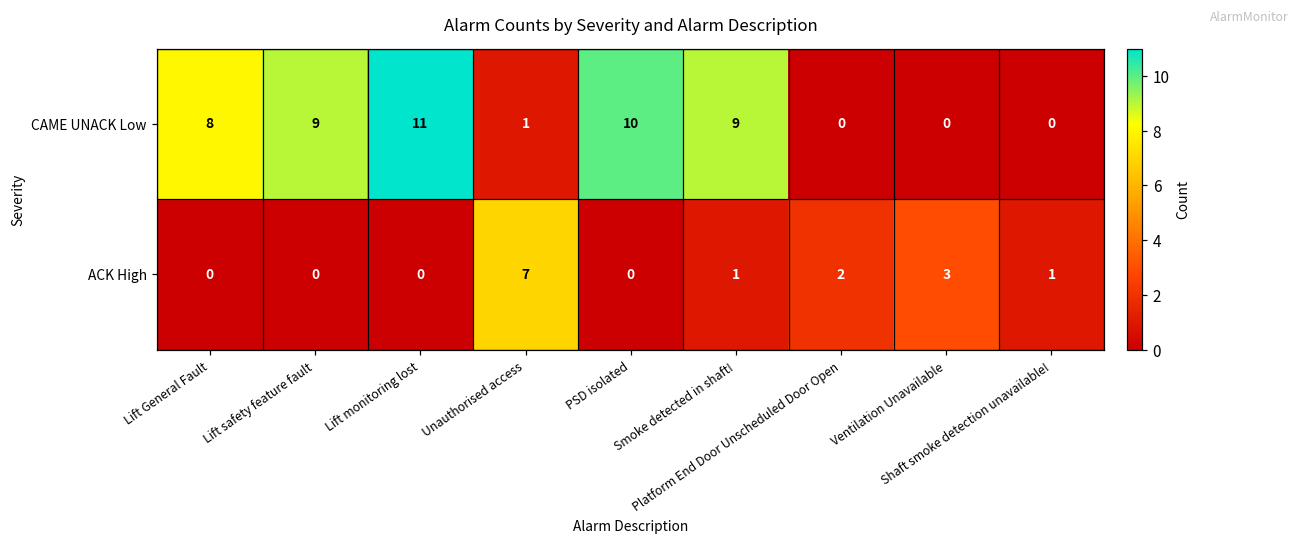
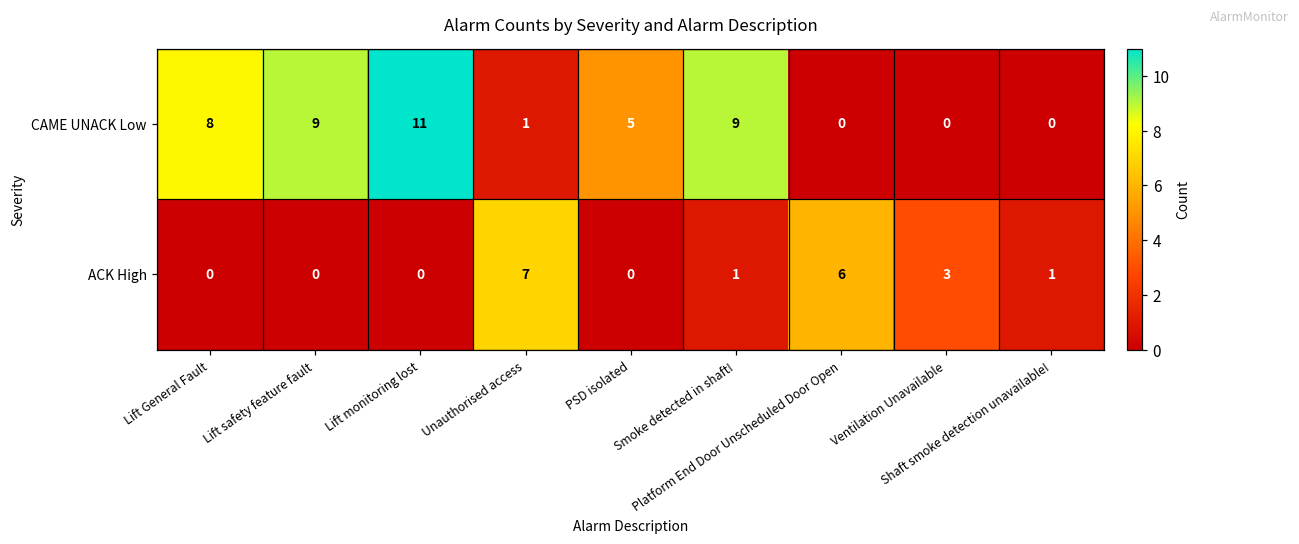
CAME UNACK Low, PSD isolated: 10 -> 5
ACK High, Platform End Door Unscheduled Door Open: 2 -> 6
